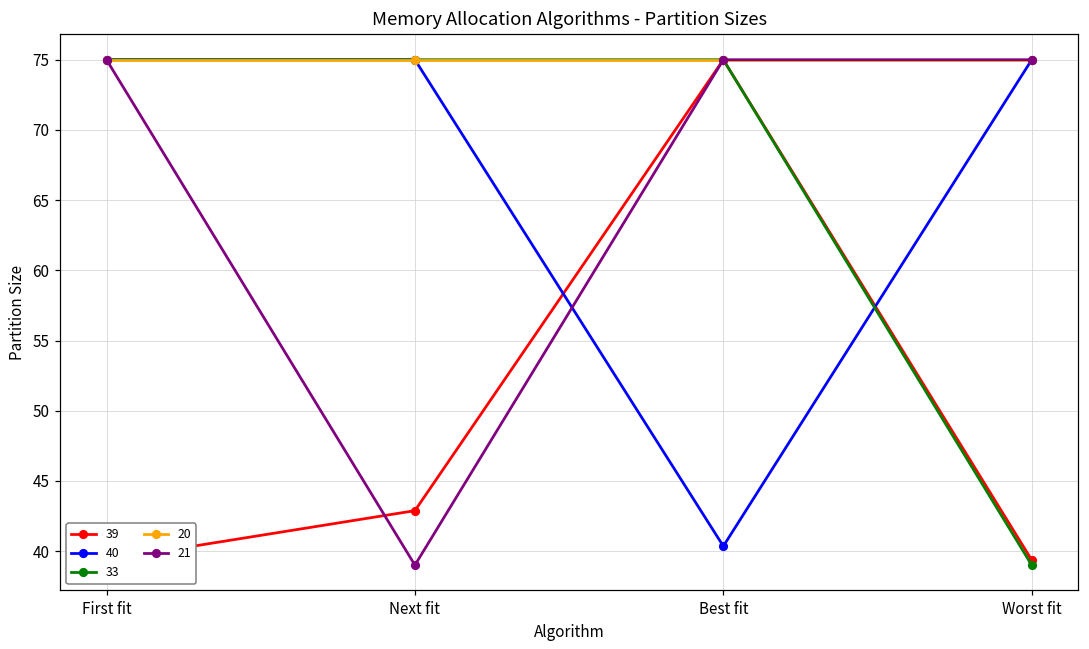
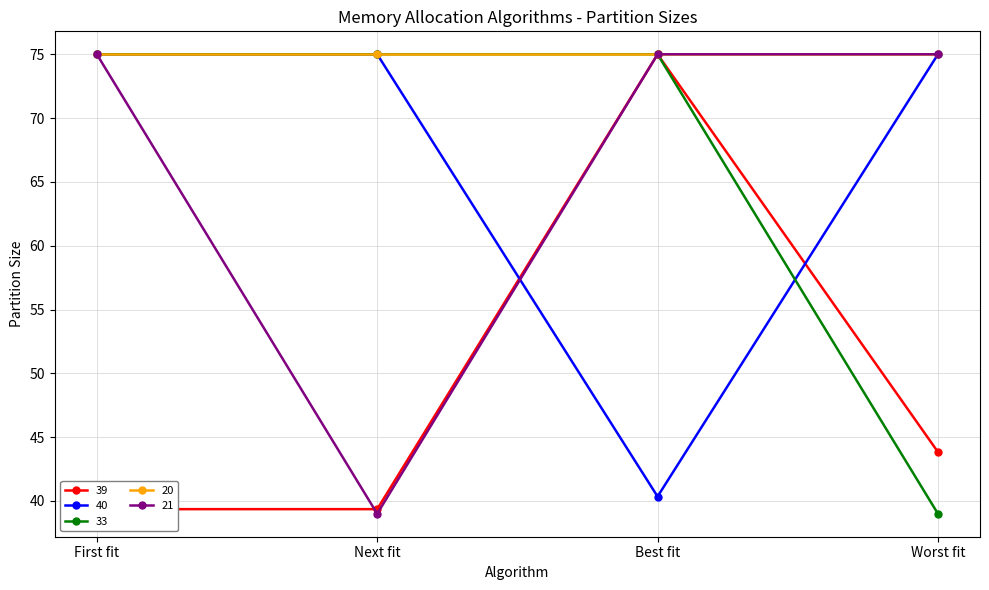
39, Next fit: 42.9 -> 39.4
39, Worst fit: 39.4 -> 43.8
